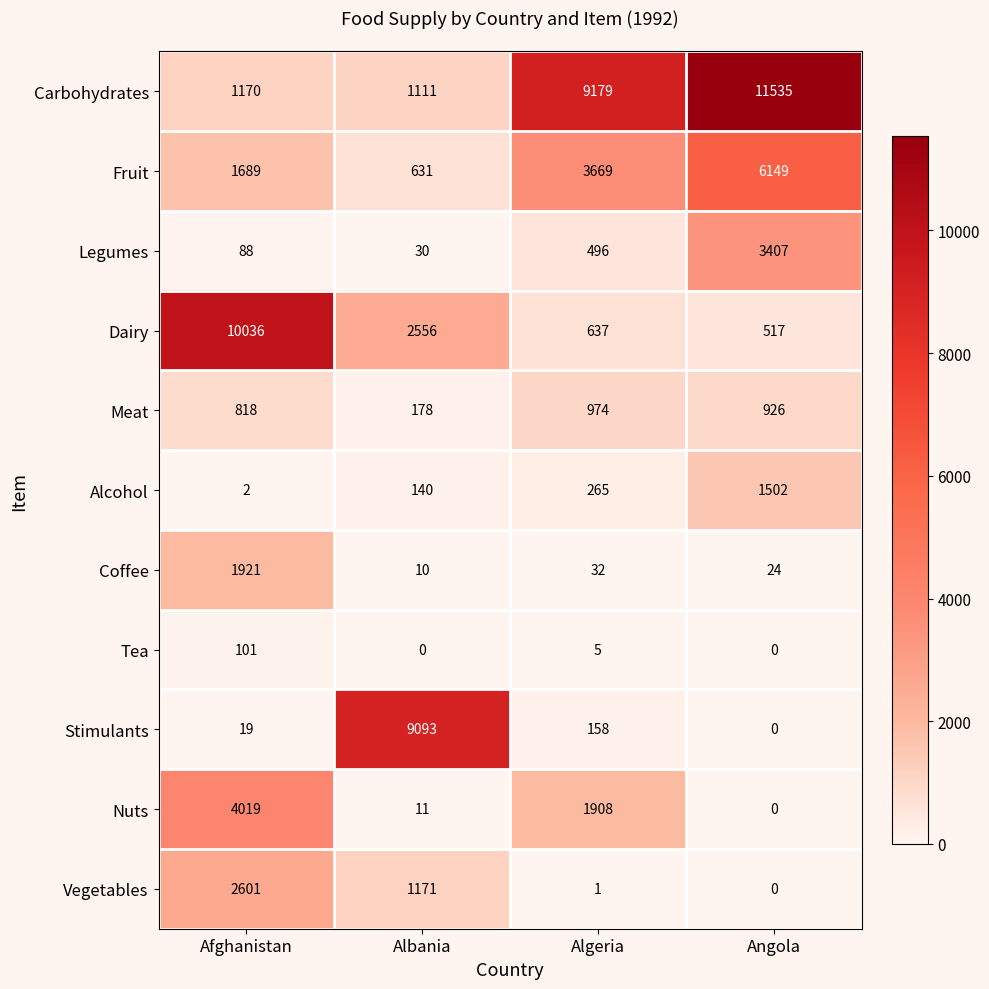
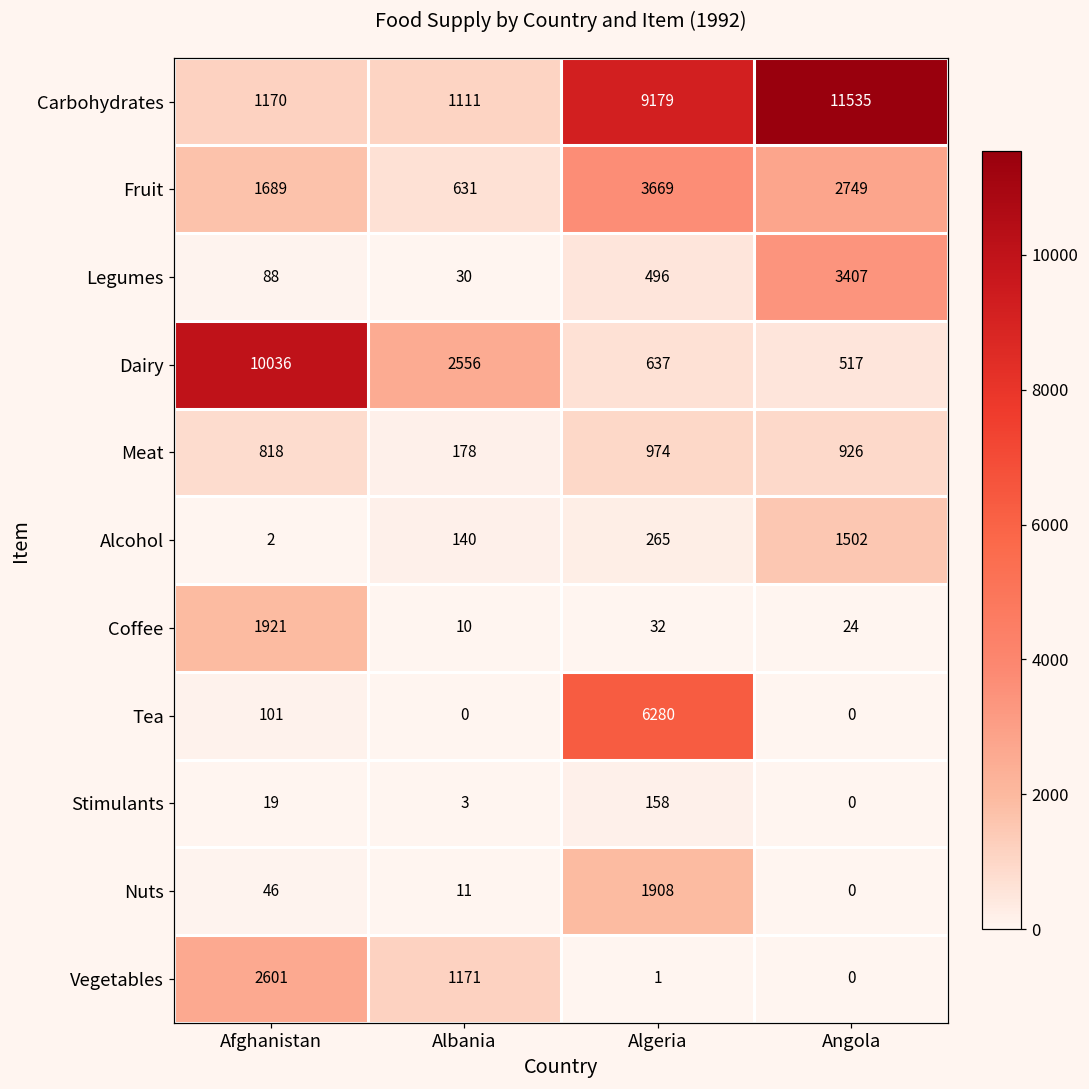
Fruit, Angola: 6149 -> 2749
Tea, Algeria: 5 -> 6280
Stimulants, Albania: 9093 -> 3
Nuts, Afghanistan: 4019 -> 46
